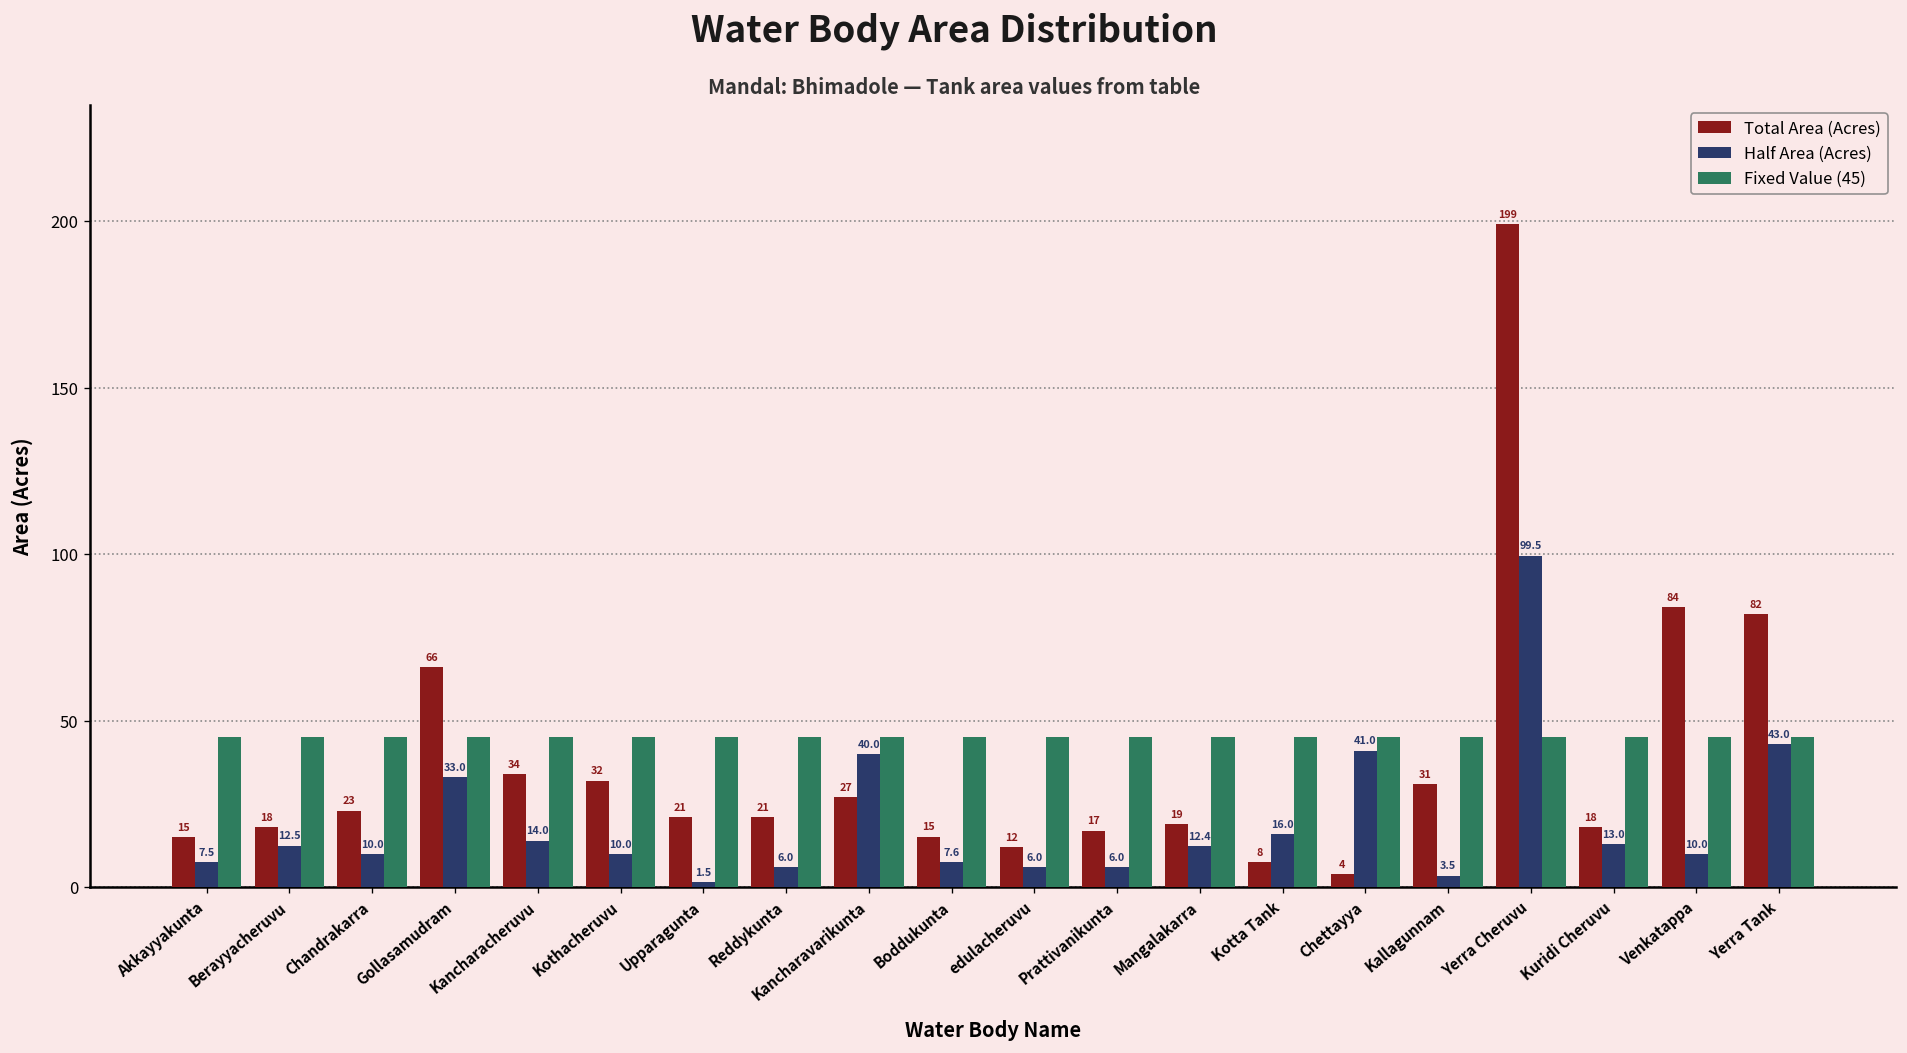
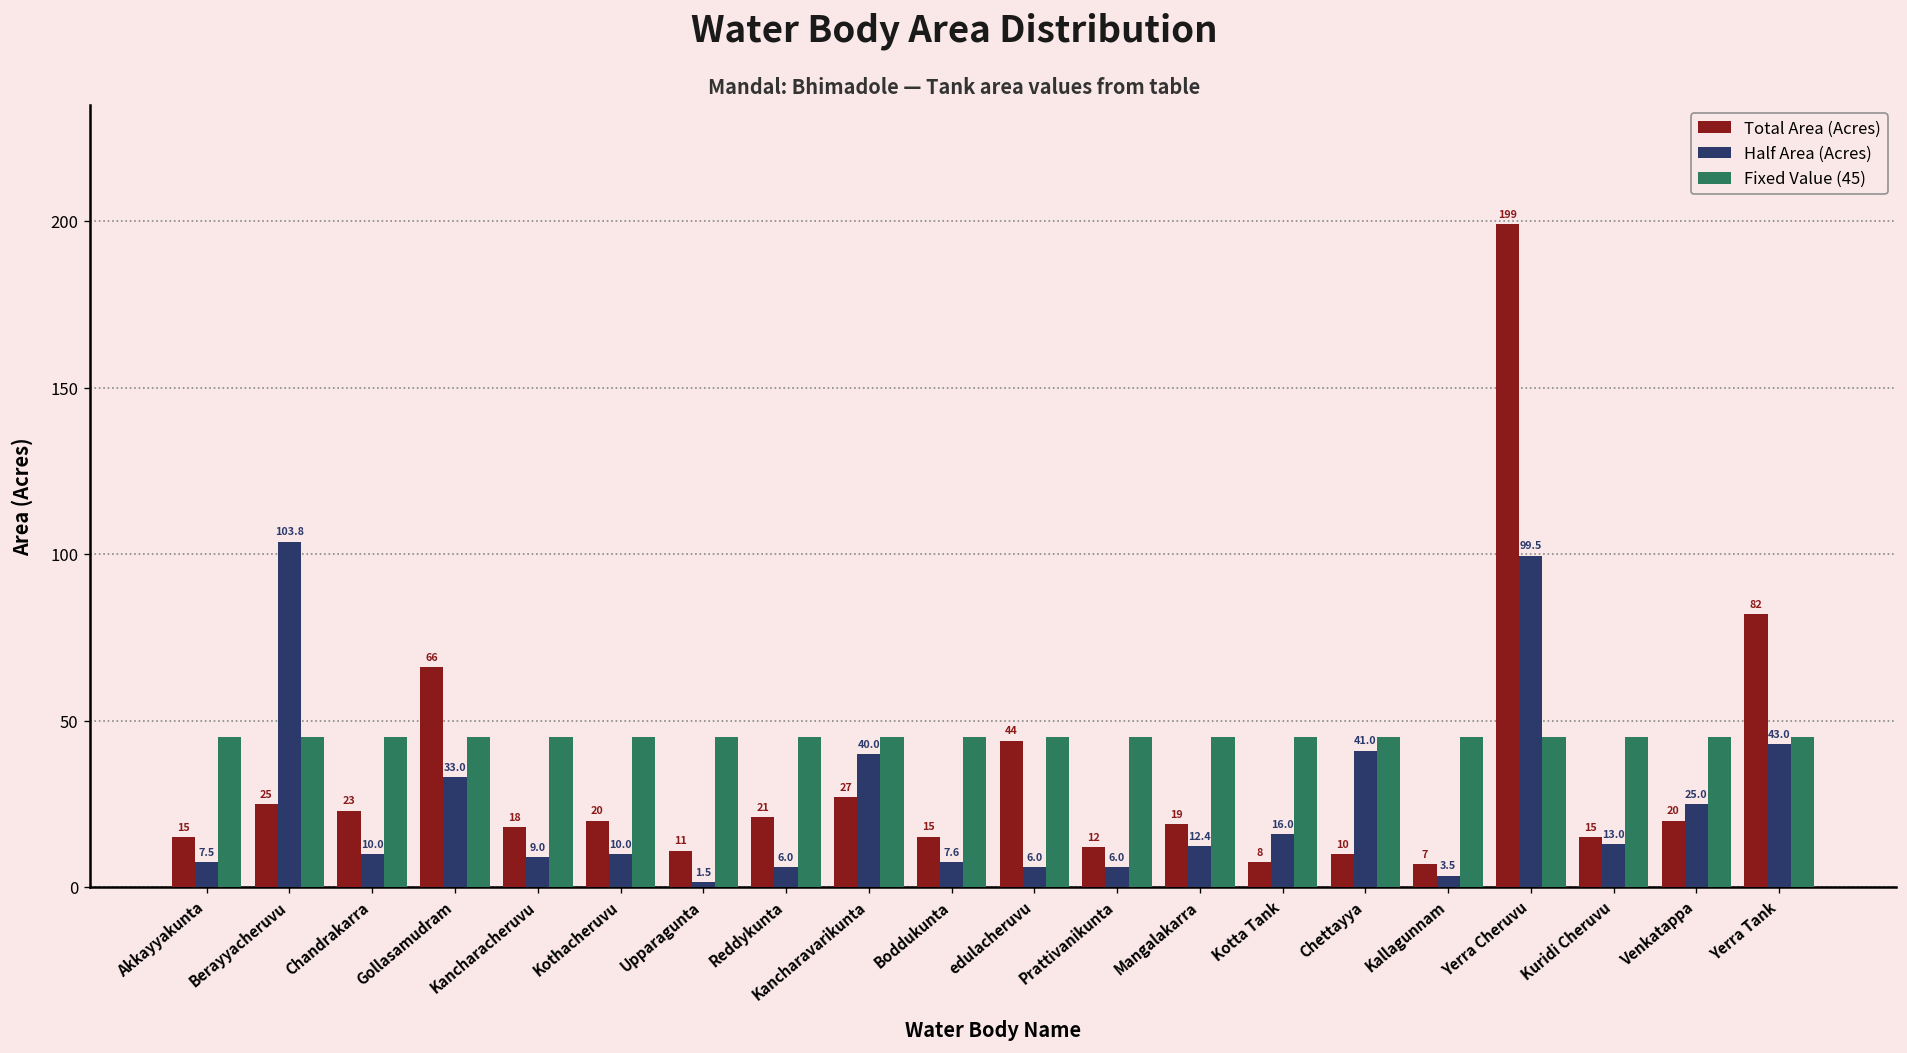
Total Area (Acres), Berayyacheruvu: 18 -> 25
Half Area (Acres), Berayyacheruvu: 12.5 -> 103.8
Total Area (Acres), Kancharacheruvu: 34 -> 18
Half Area (Acres), Kancharacheruvu: 14.0 -> 9.0
Total Area (Acres), Kothacheruvu: 32 -> 20
Total Area (Acres), Upparagunta: 21 -> 11
Total Area (Acres), edulacheruvu: 12 -> 44
Total Area (Acres), Prattivanikunta: 17 -> 12
Total Area (Acres), Chettayya: 4 -> 10
Total Area (Acres), Kallagunnam: 31 -> 7
Total Area (Acres), Kuridi Cheruvu: 18 -> 15
Total Area (Acres), Venkatappa: 84 -> 20
Half Area (Acres), Venkatappa: 10.0 -> 25.0
